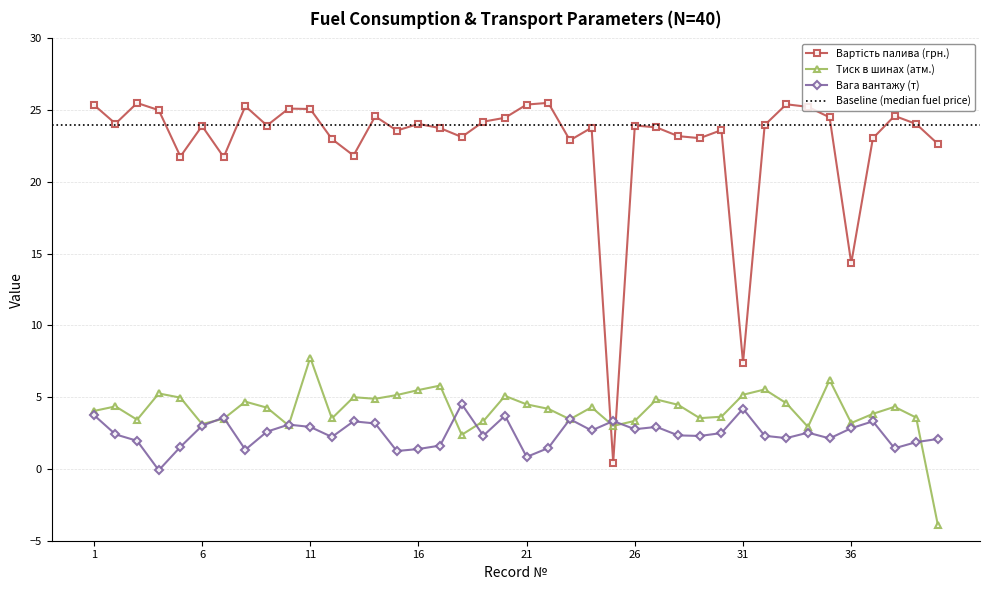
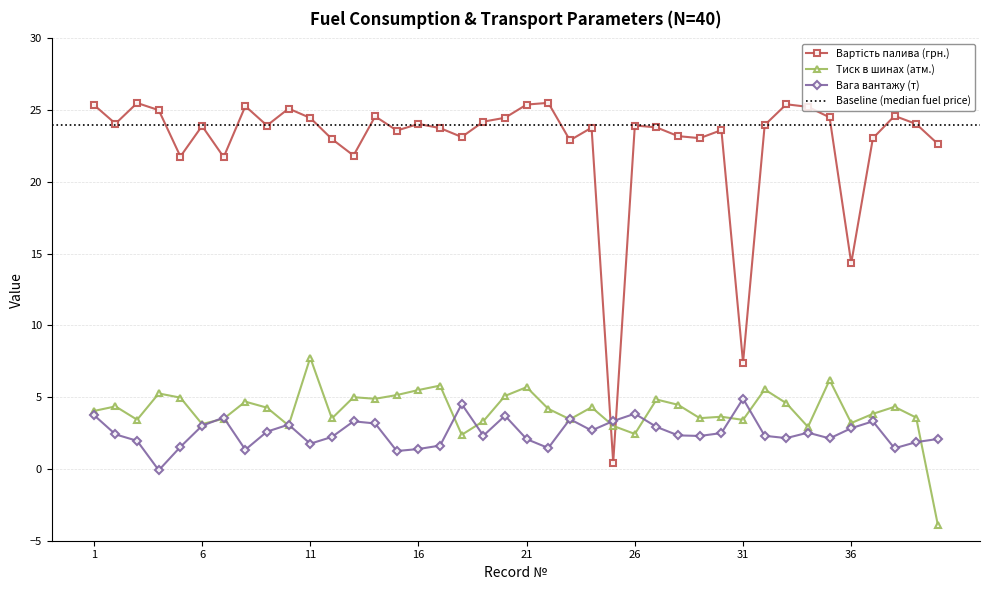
Вартість палива (грн.), 11: 25.1 -> 24.5
Вага вантажу (т), 11: 2.9 -> 1.8
Тиск в шинах (атм.), 21: 4.5 -> 5.7
Вага вантажу (т), 21: 0.8 -> 2.1
Тиск в шинах (атм.), 26: 3.4 -> 2.4
Вага вантажу (т), 26: 2.8 -> 3.9
Тиск в шинах (атм.), 31: 5.2 -> 3.4
Вага вантажу (т), 31: 4.2 -> 4.9
